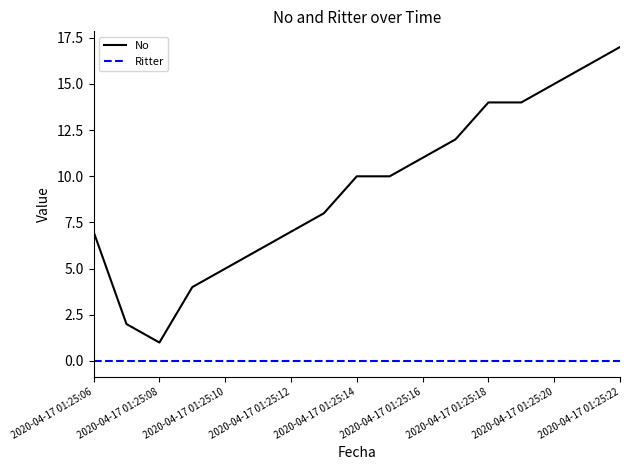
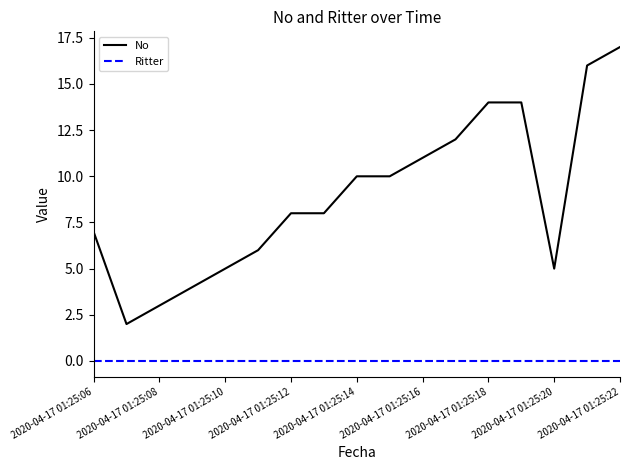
No, 2020-04-17 01:25:08: 1 -> 3
No, 2020-04-17 01:25:12: 7 -> 8
No, 2020-04-17 01:25:20: 15 -> 5
